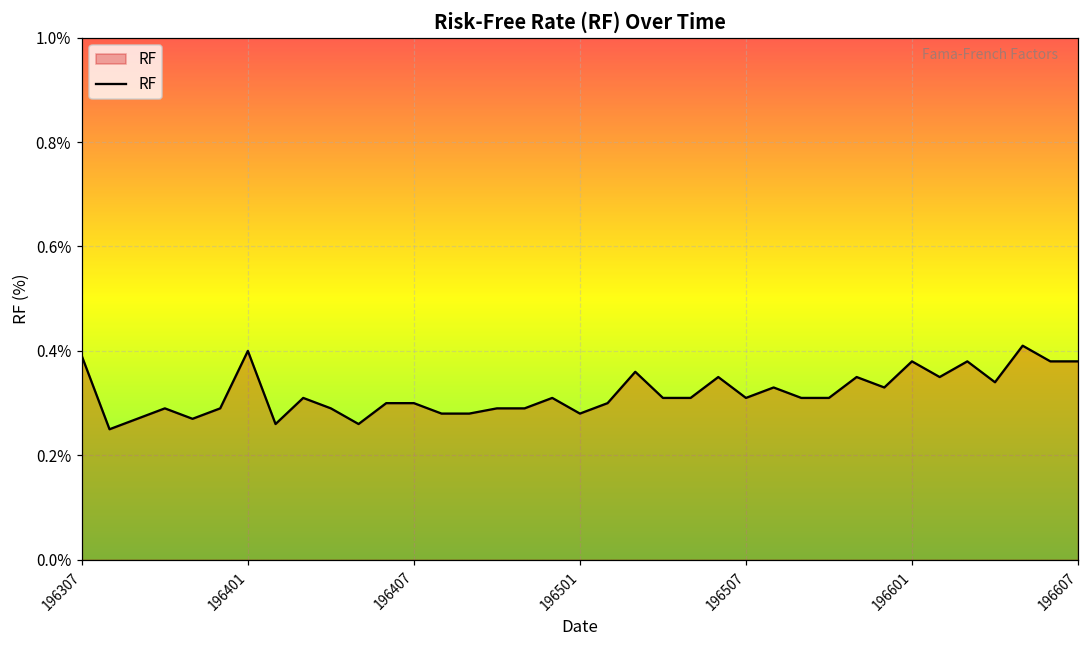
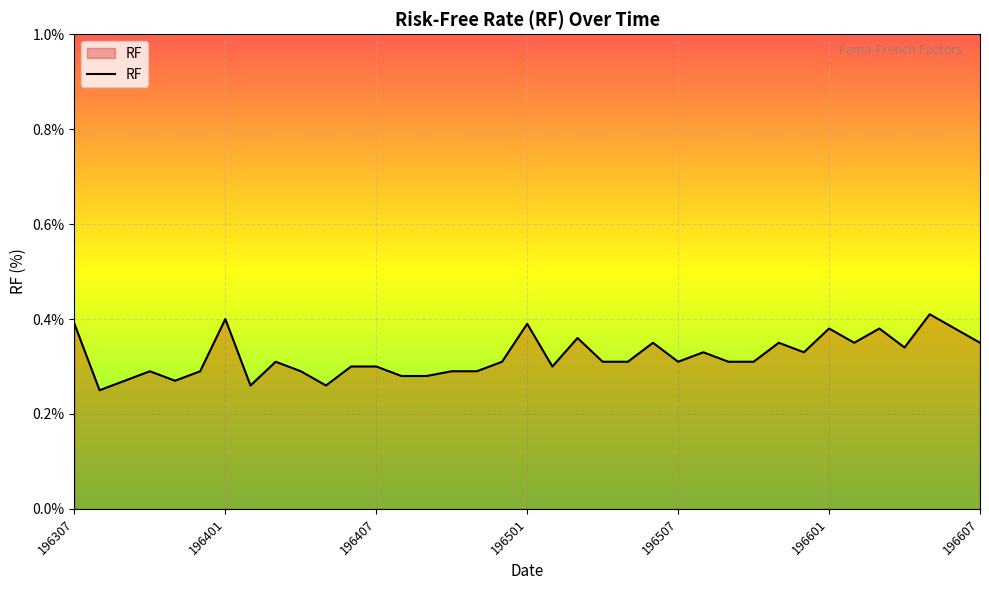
196501: 0.28% -> 0.39%
196607: 0.38% -> 0.35%
